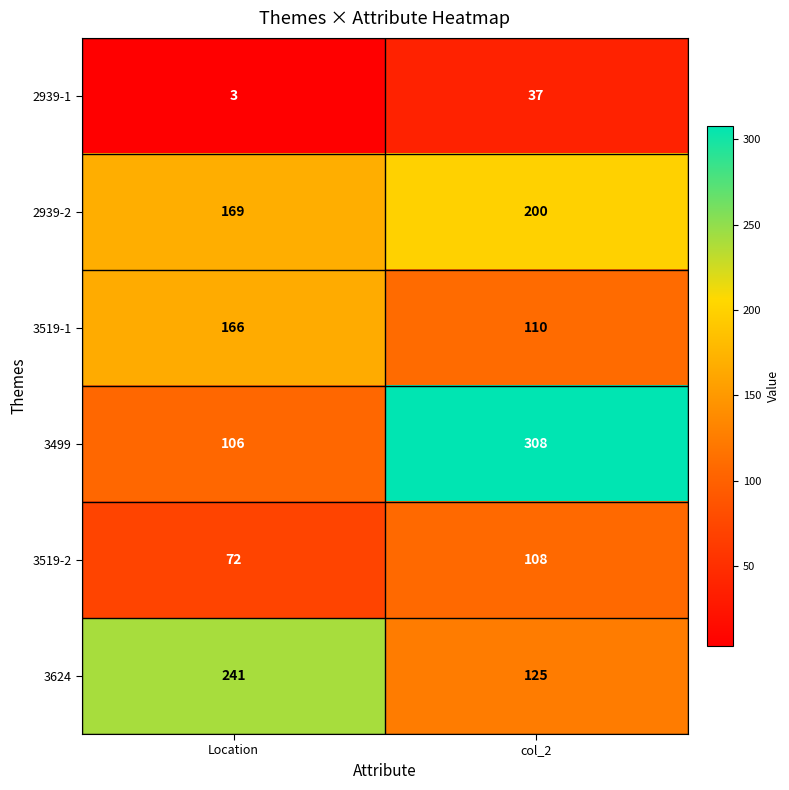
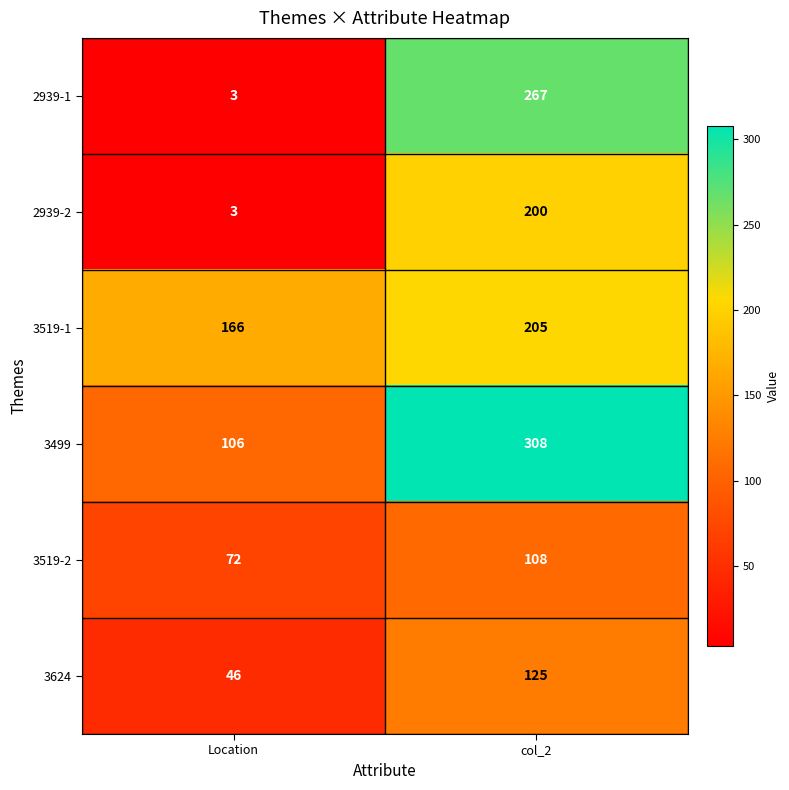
2939-1, col_2: 37 -> 267
2939-2, Location: 169 -> 3
3519-1, col_2: 110 -> 205
3624, Location: 241 -> 46
